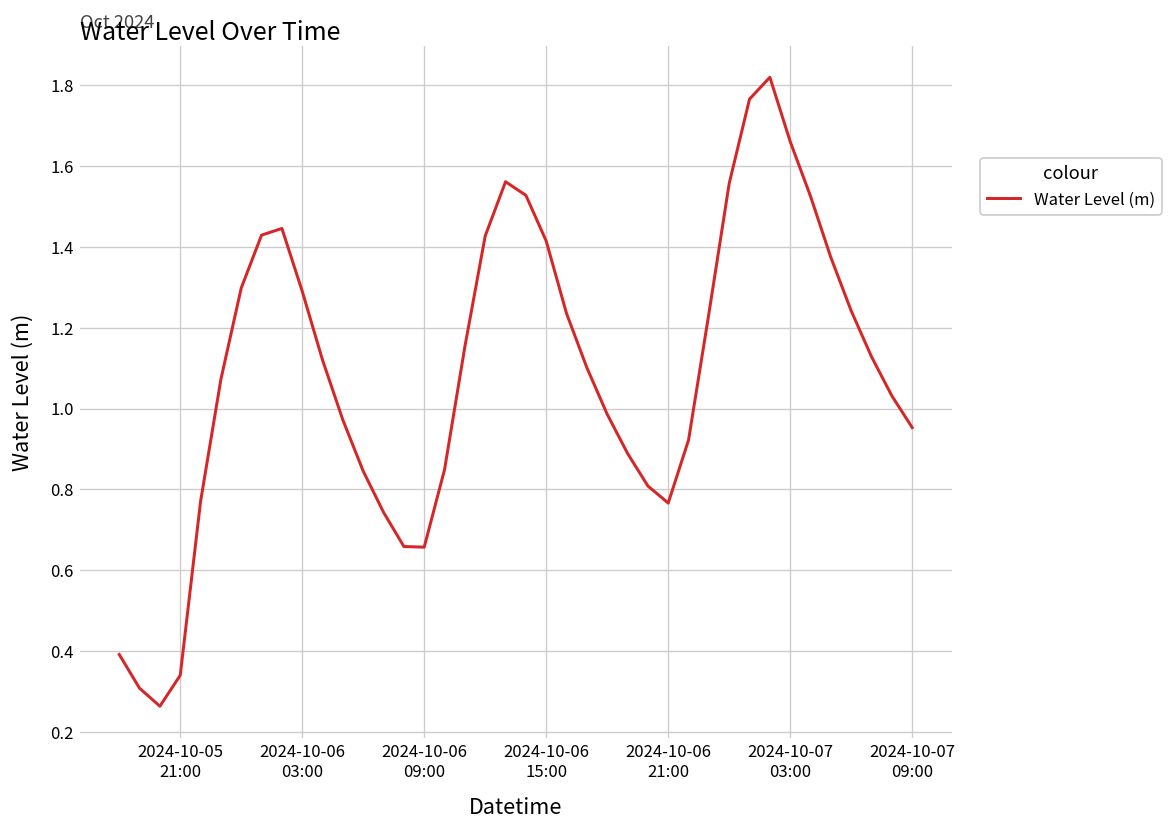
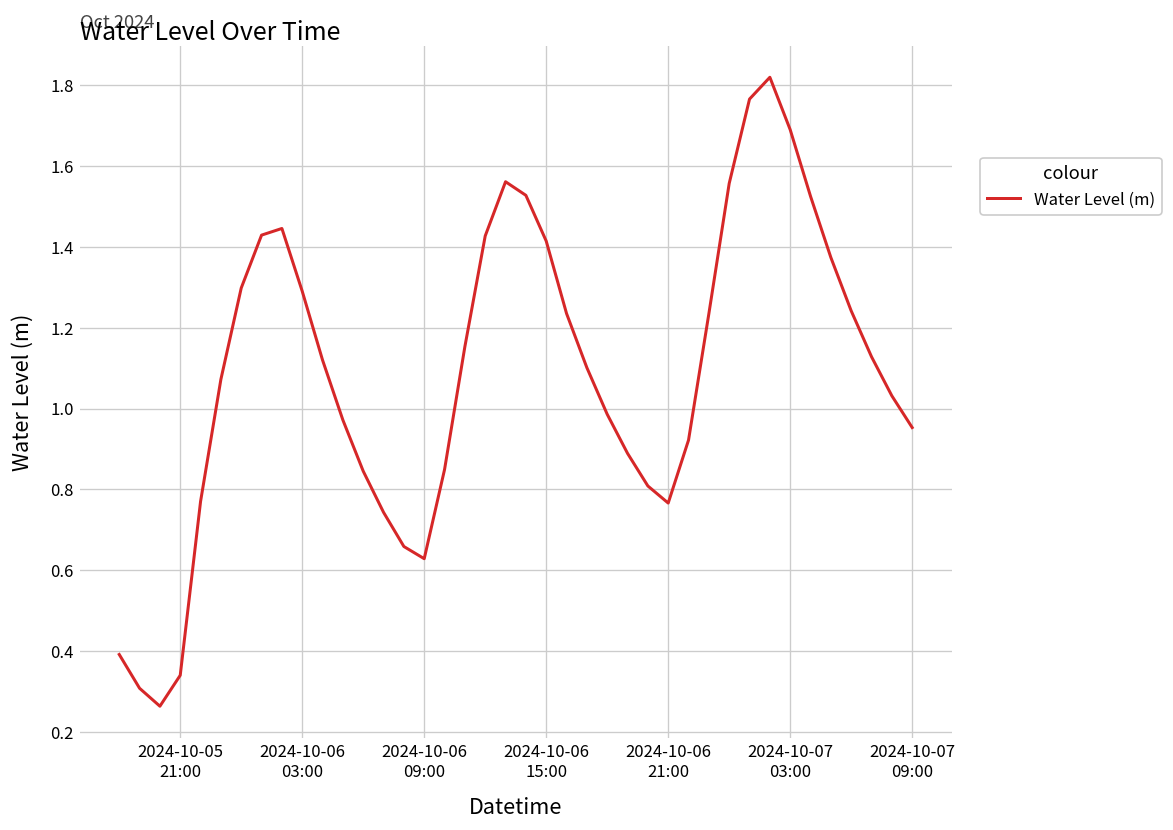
2024-10-06 09:00: 0.66 -> 0.63
2024-10-07 03:00: 1.66 -> 1.69
